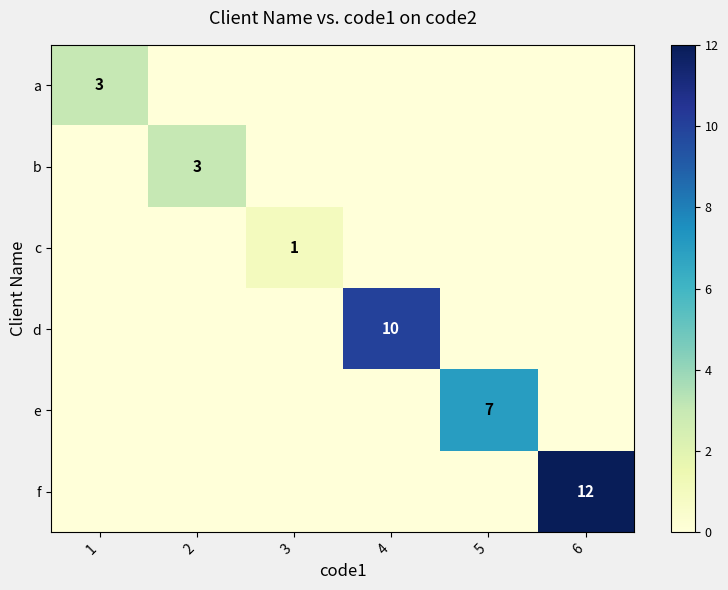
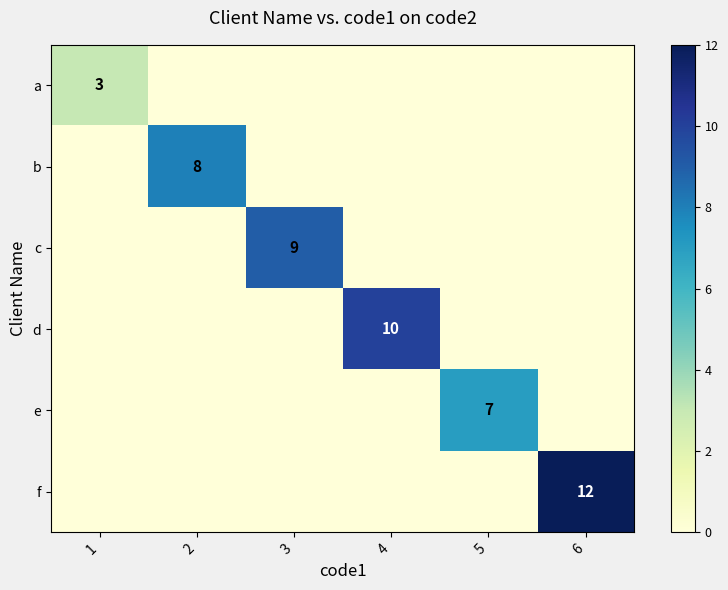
b, 2: 3 -> 8
c, 3: 1 -> 9
